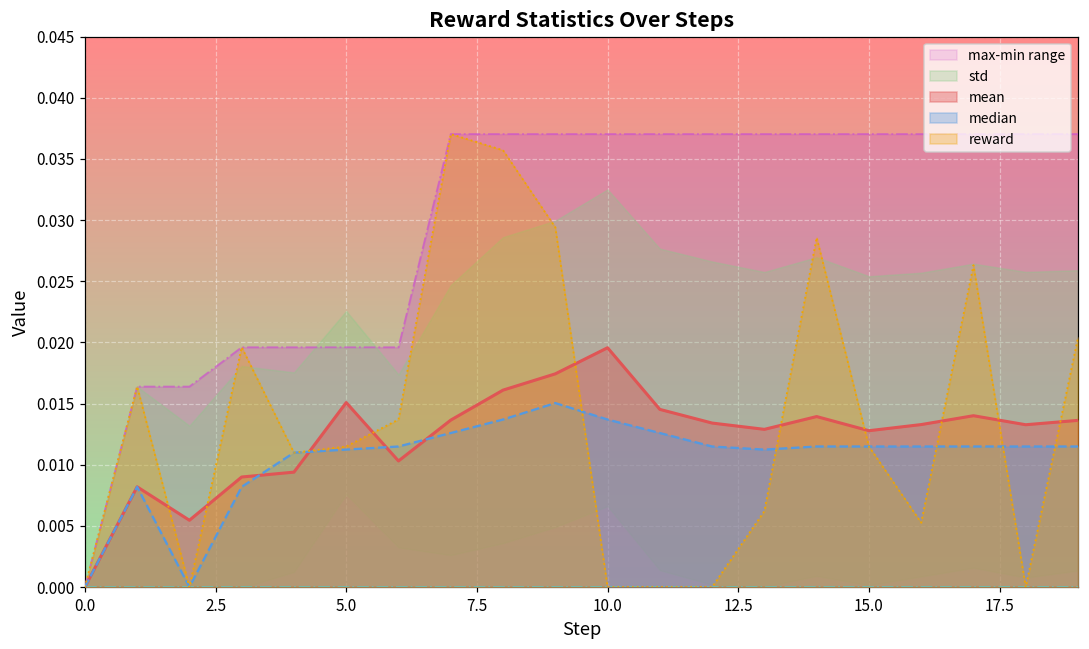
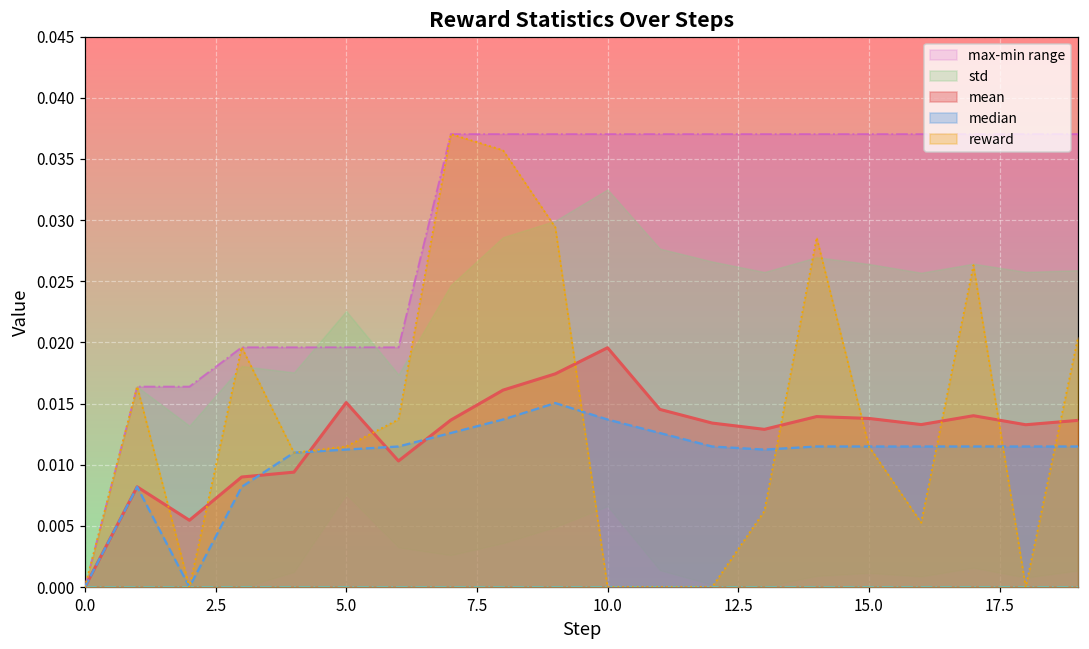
mean, 15.0: 0.0128 -> 0.0138
